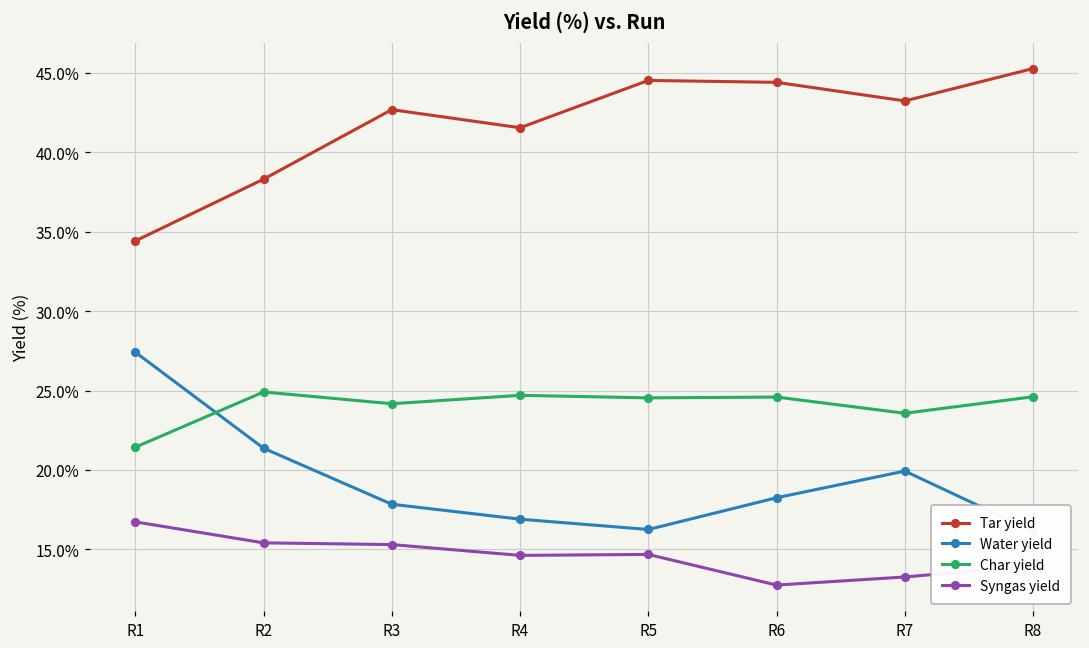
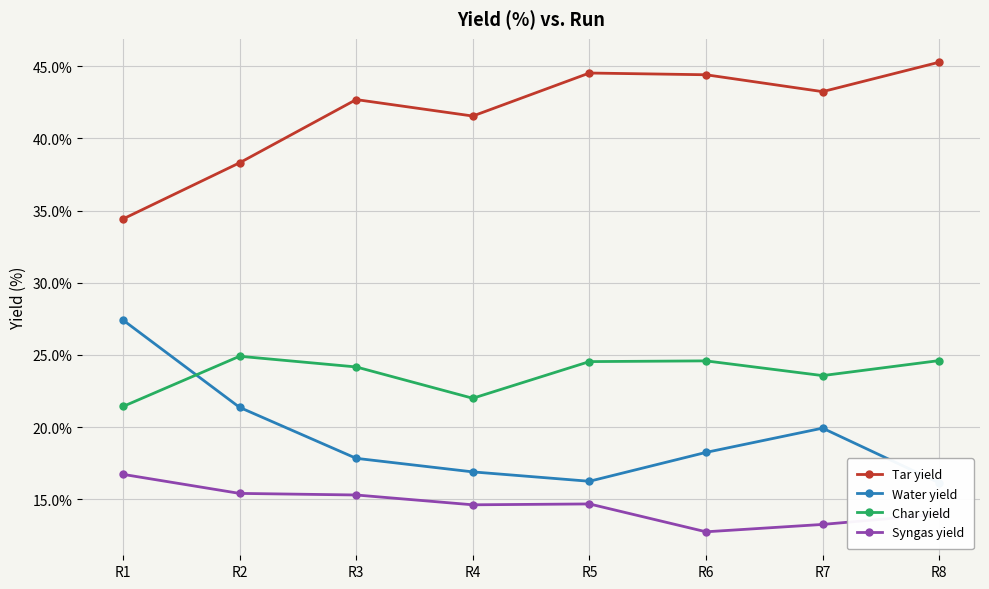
Char yield, R4: 24.7% -> 22.0%
